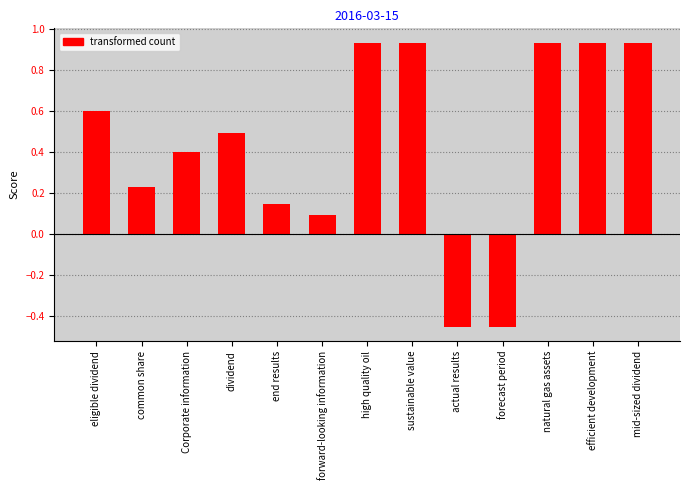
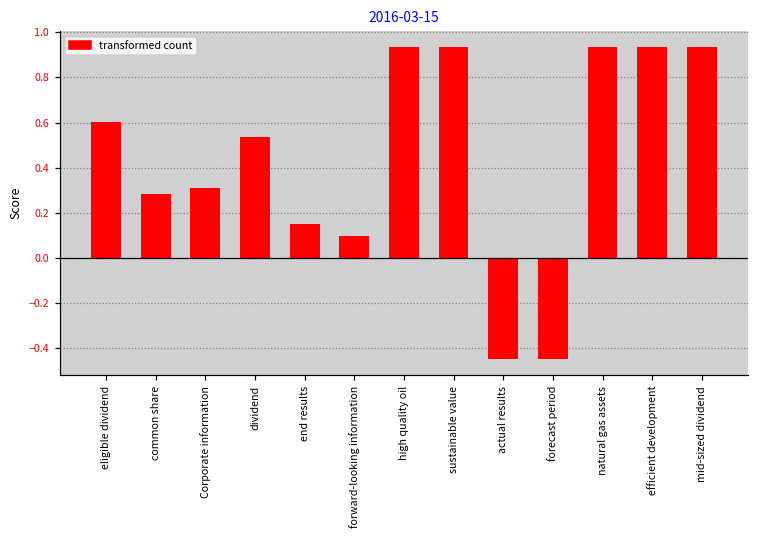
common share: 0.23 -> 0.28
Corporate information: 0.40 -> 0.31
dividend: 0.50 -> 0.54
